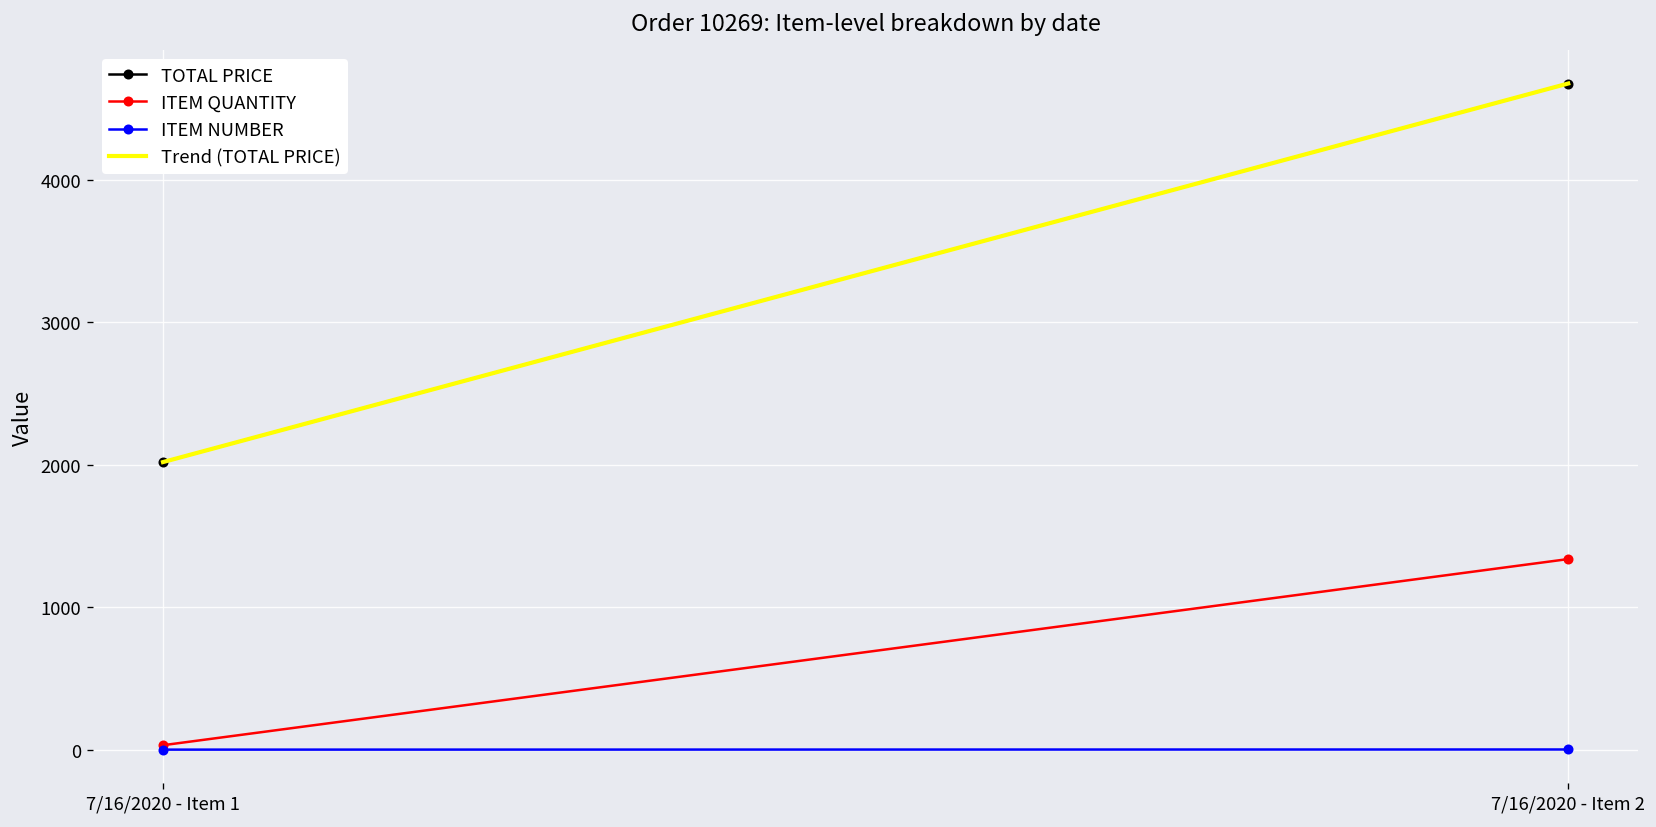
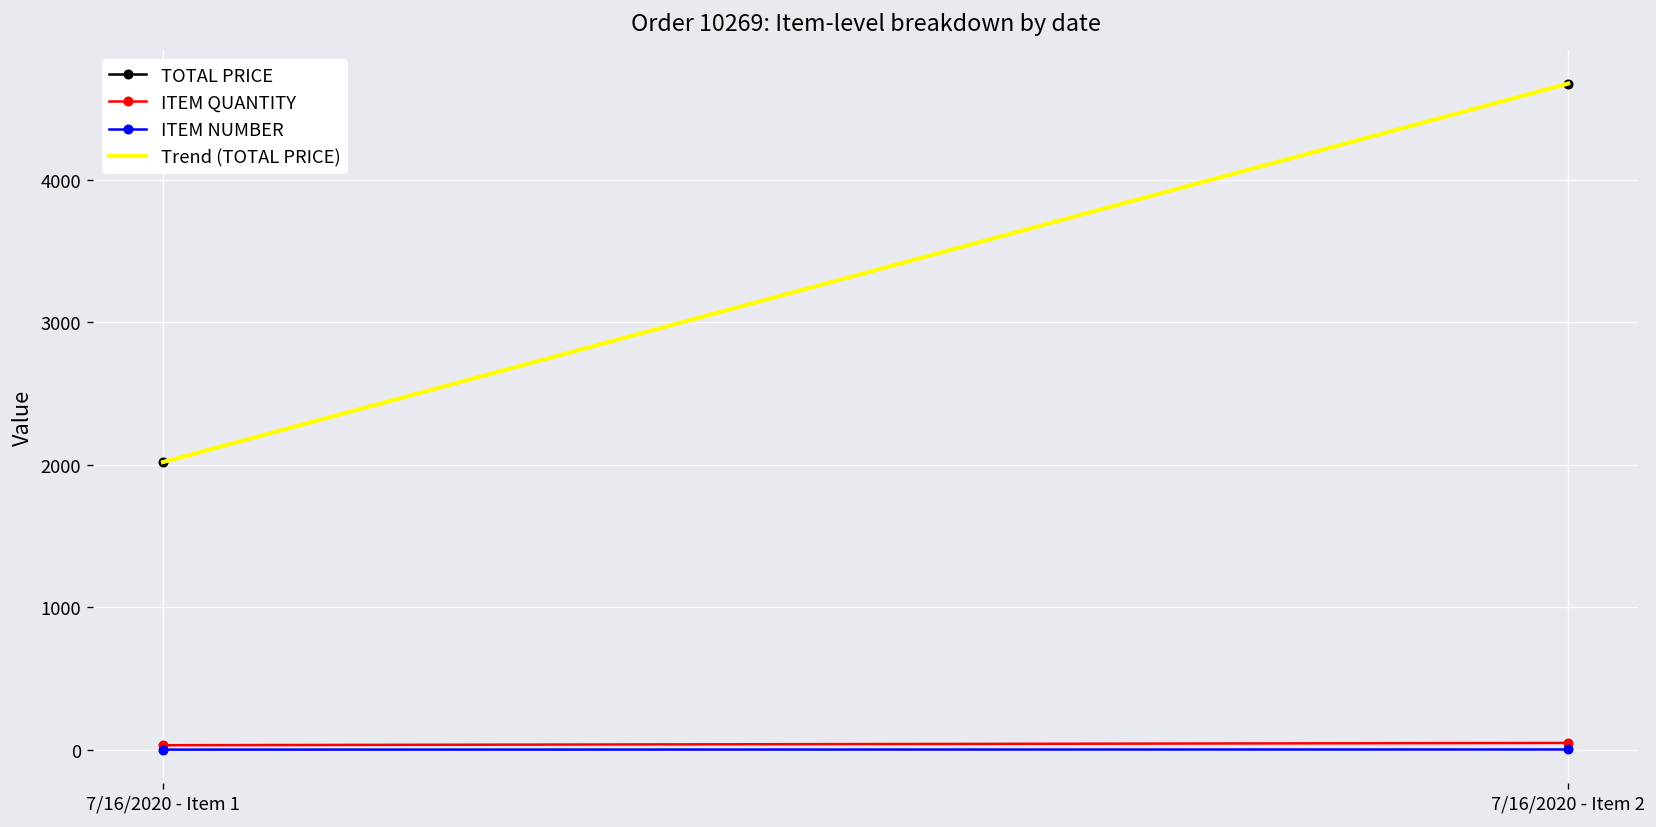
ITEM QUANTITY, 7/16/2020 - Item 2: 1340 -> 50
